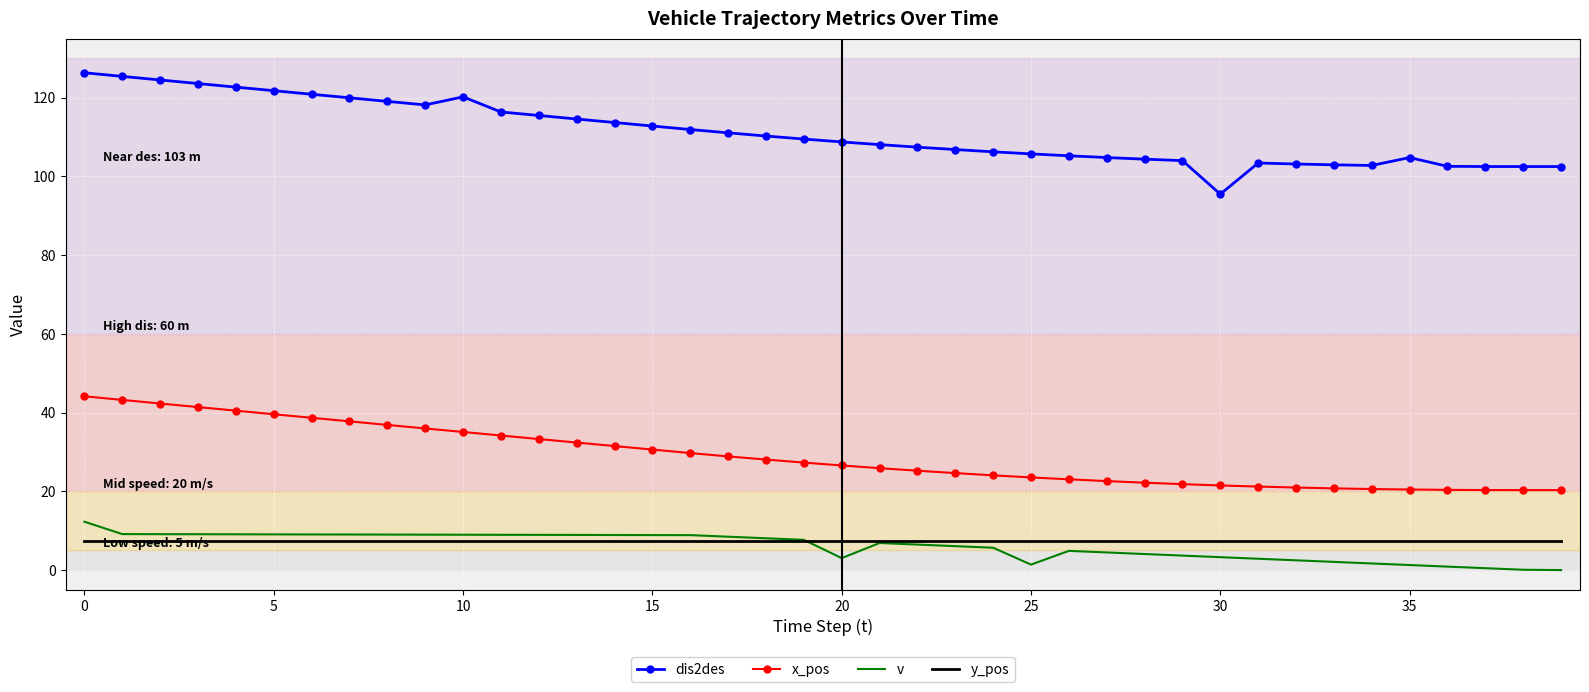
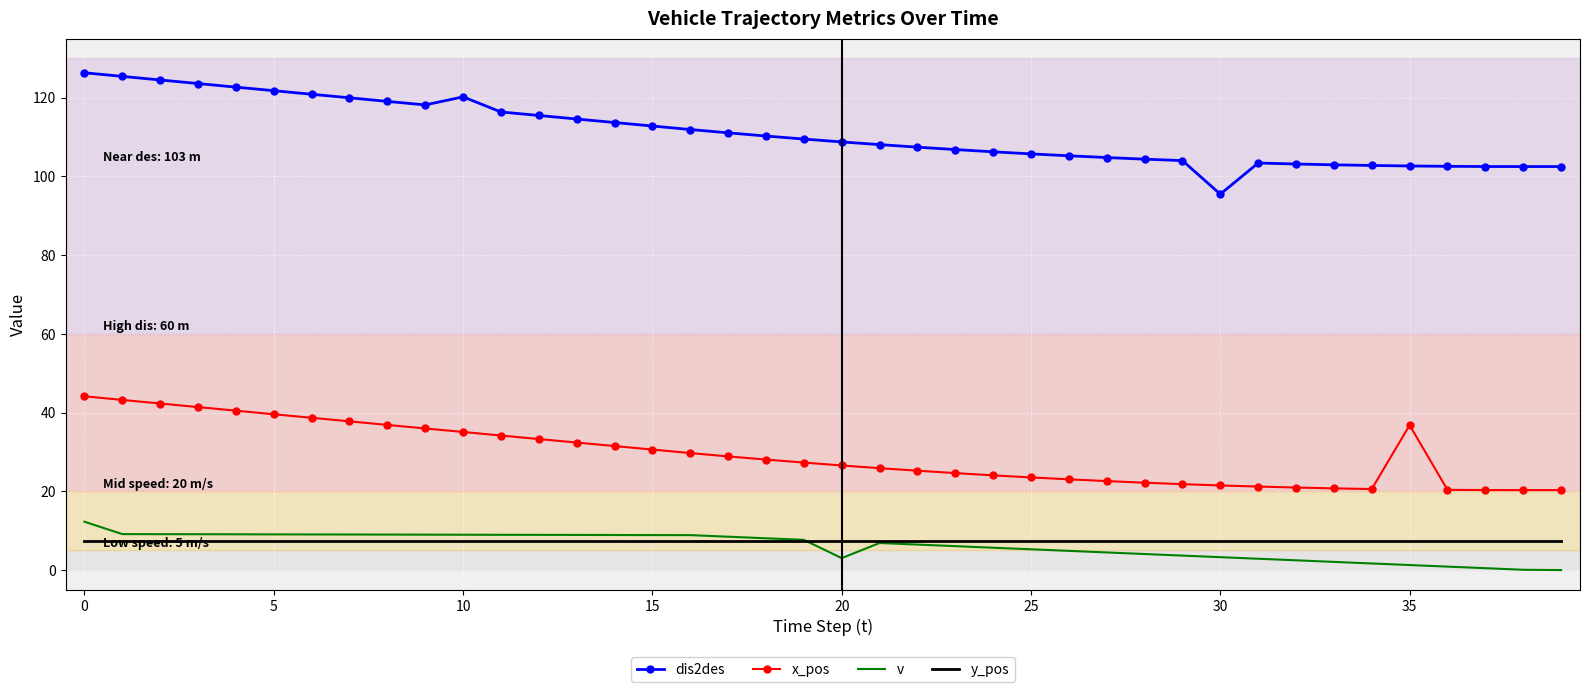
v, 25: 1 -> 5
dis2des, 35: 105 -> 103
x_pos, 35: 20 -> 37
